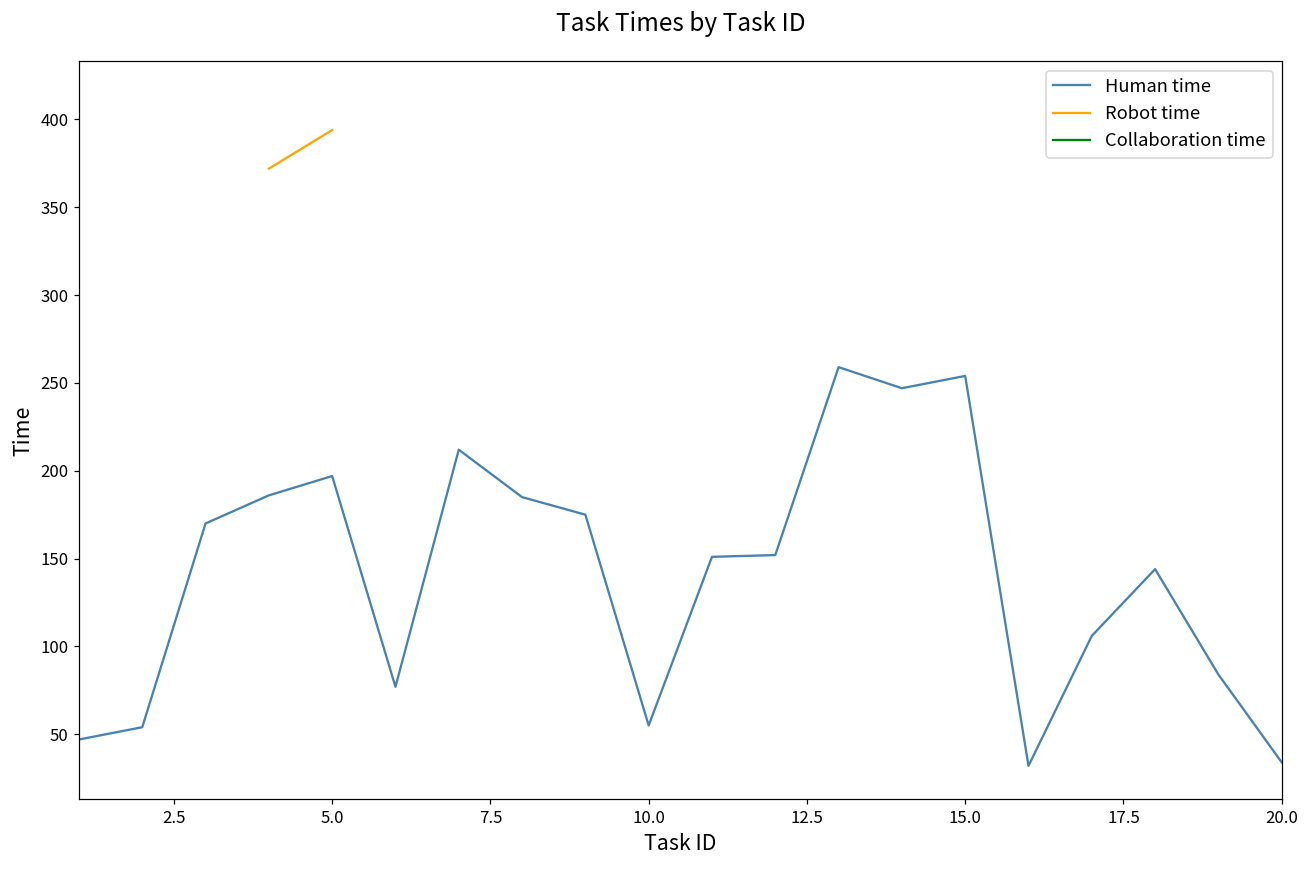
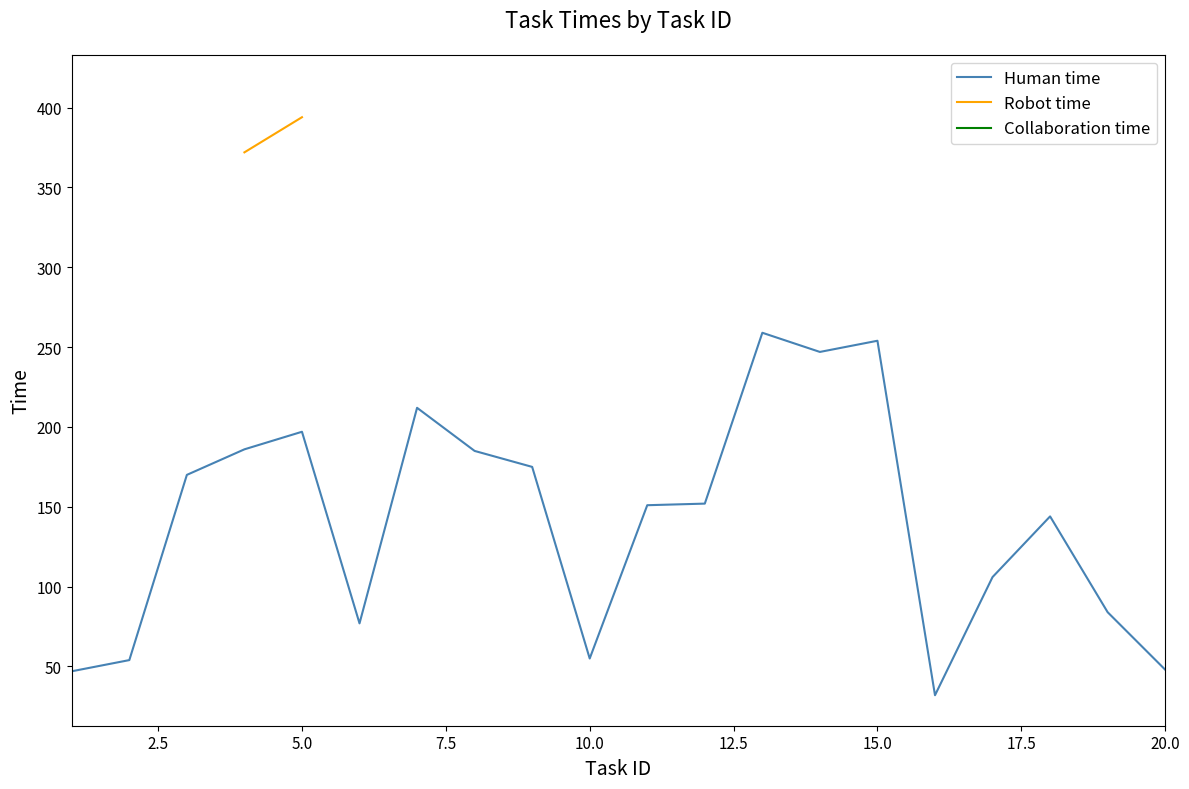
Human time, 20.0: 34 -> 48
